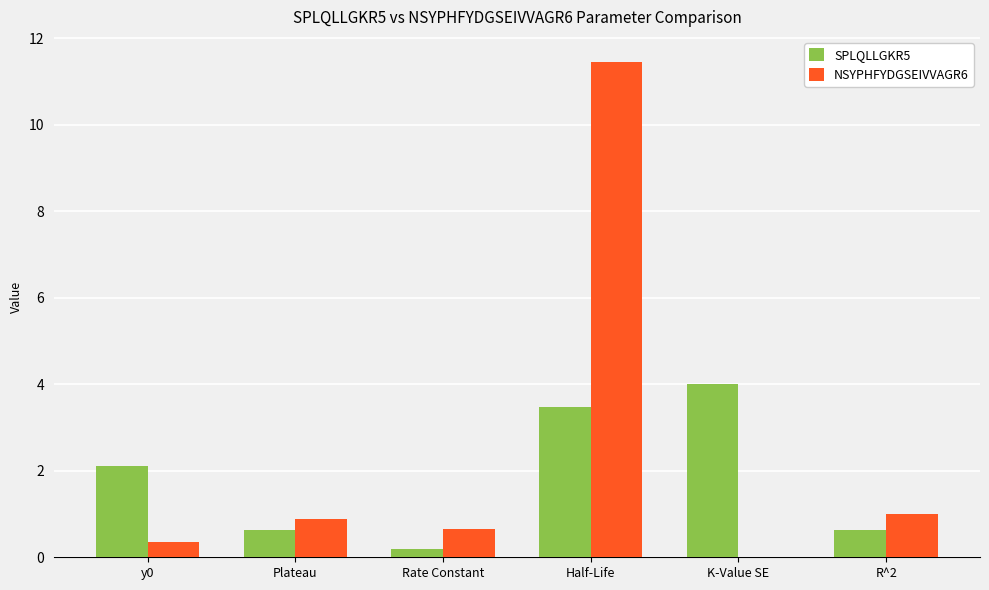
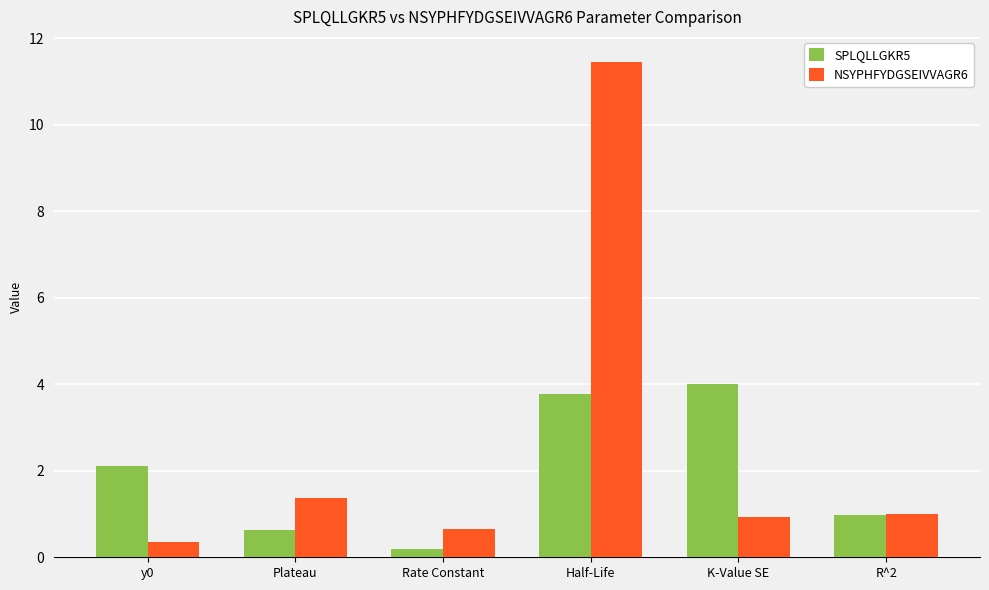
NSYPHFYDGSEIVVAGR6, Plateau: 0.9 -> 1.4
SPLQLLGKR5, Half-Life: 3.5 -> 3.8
NSYPHFYDGSEIVVAGR6, K-Value SE: 0.0 -> 0.9
SPLQLLGKR5, R^2: 0.6 -> 1.0
